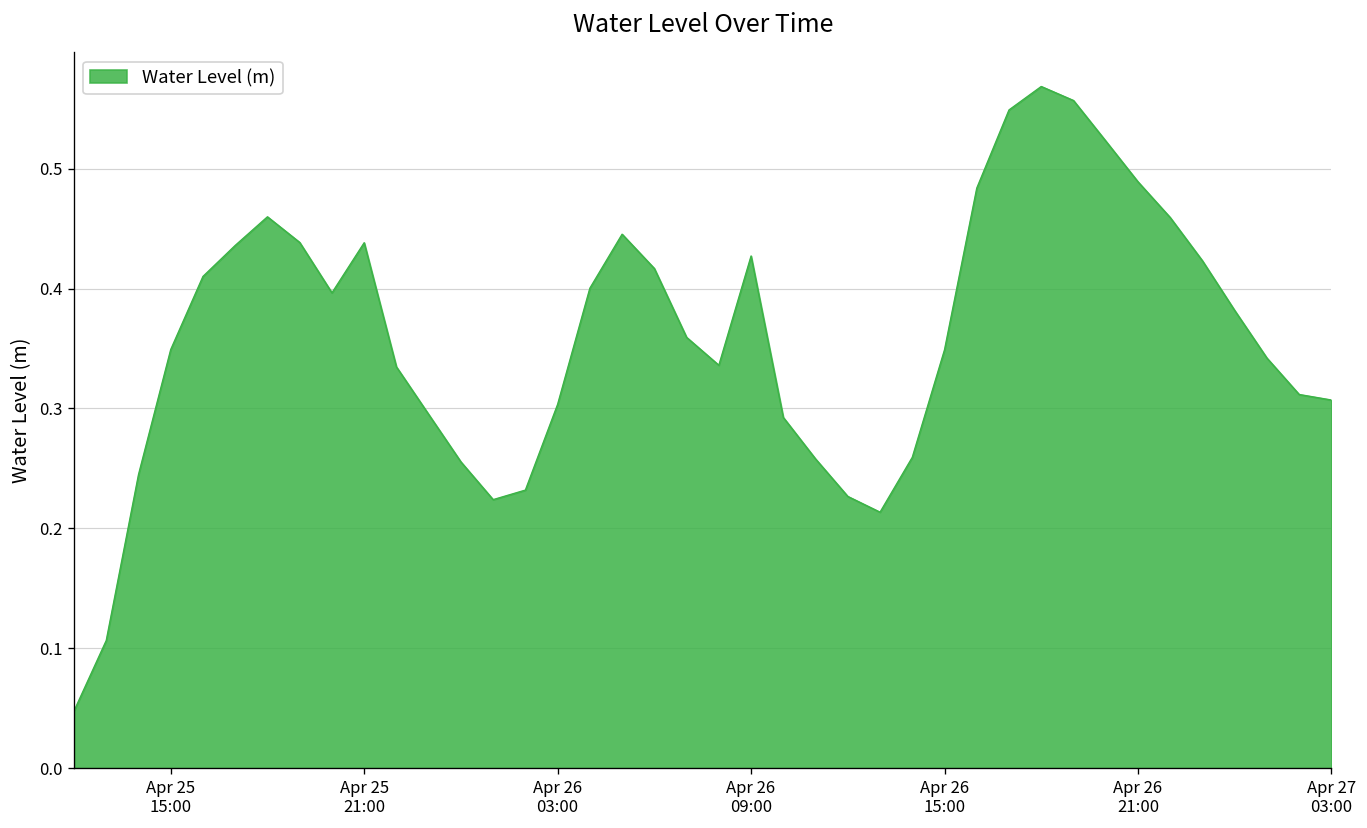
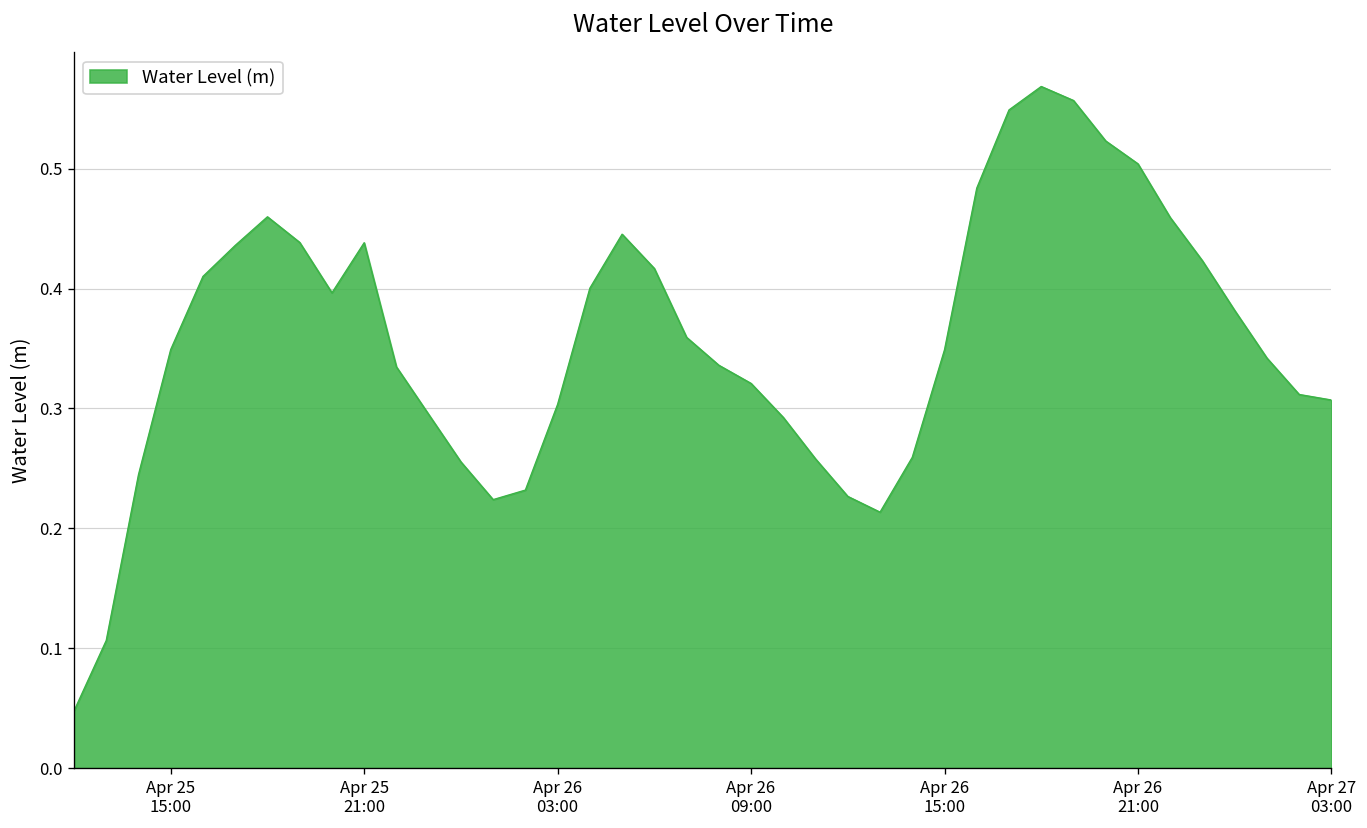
Apr 26 09:00: 0.43 -> 0.32
Apr 26 21:00: 0.49 -> 0.50
